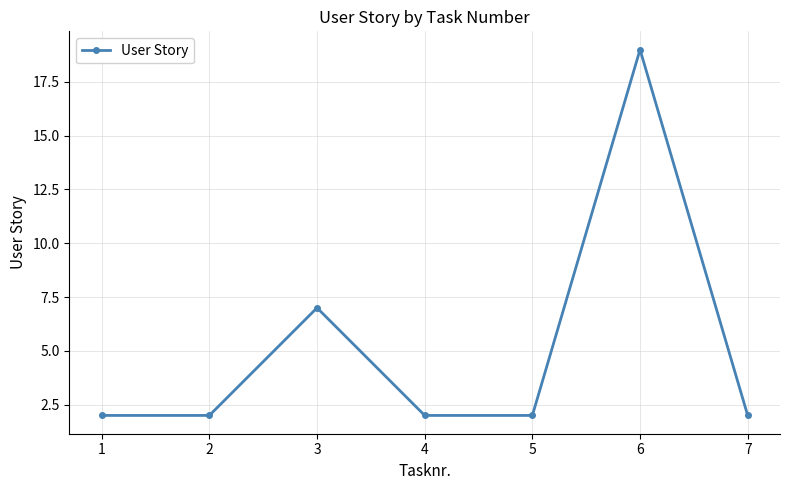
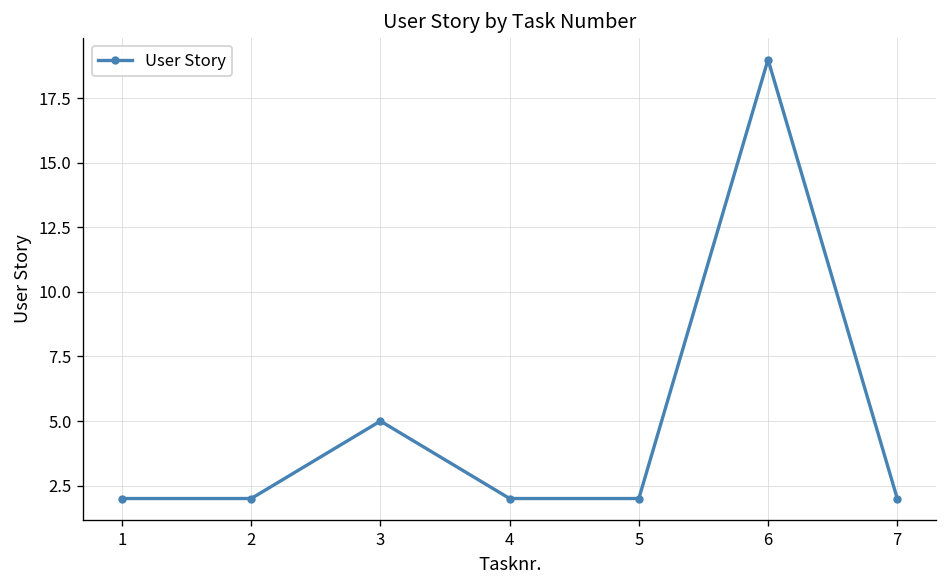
3: 7 -> 5
